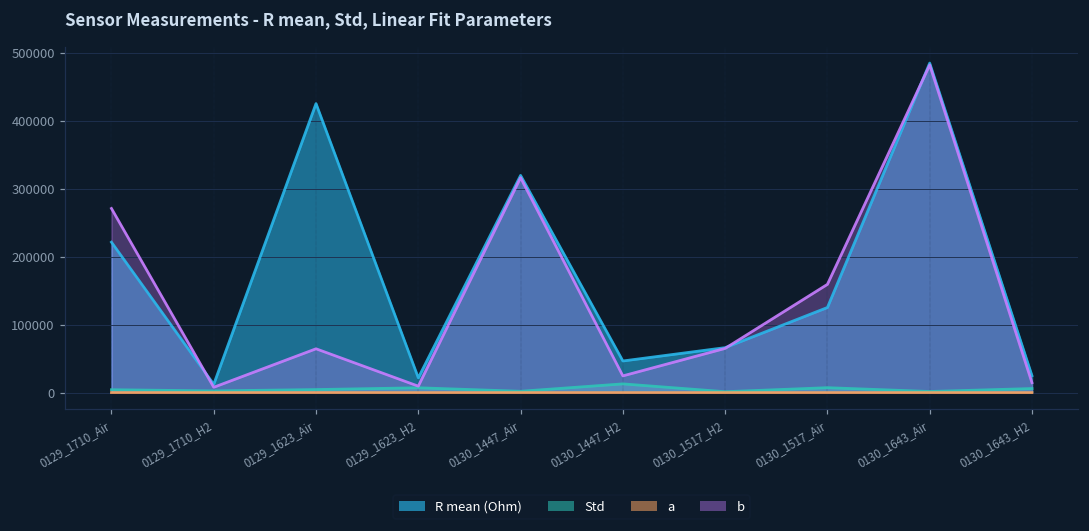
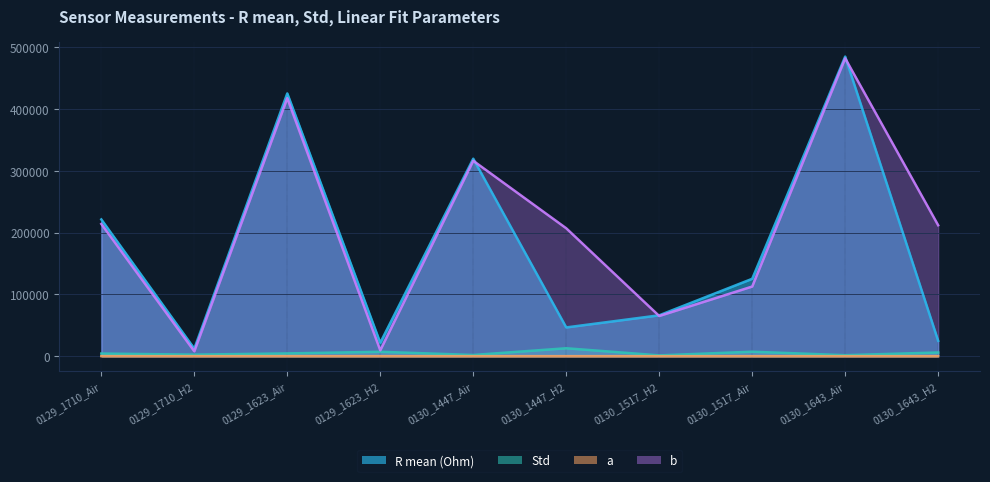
b, 0129_1710_Air: 270000 -> 210000
b, 0129_1623_Air: 60000 -> 420000
b, 0130_1447_H2: 20000 -> 210000
b, 0130_1517_Air: 160000 -> 110000
b, 0130_1643_H2: 10000 -> 210000
